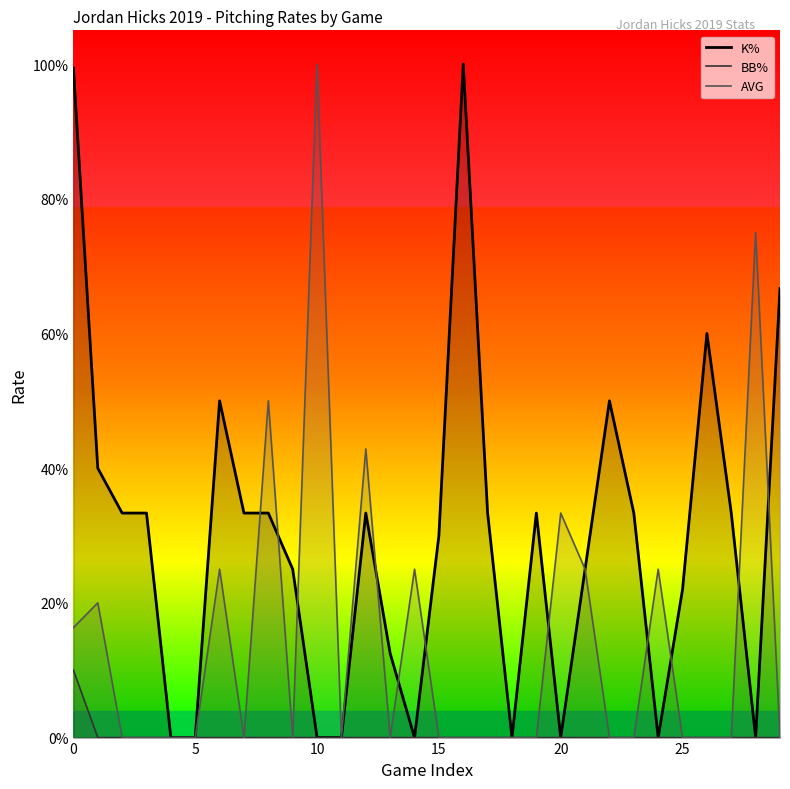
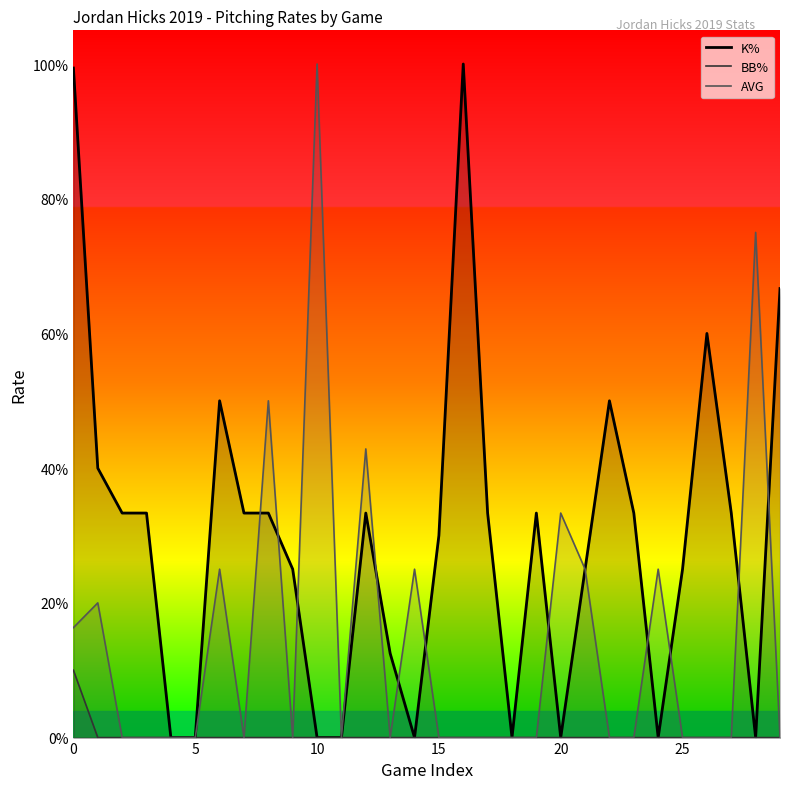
K%, 25: 22% -> 25%
